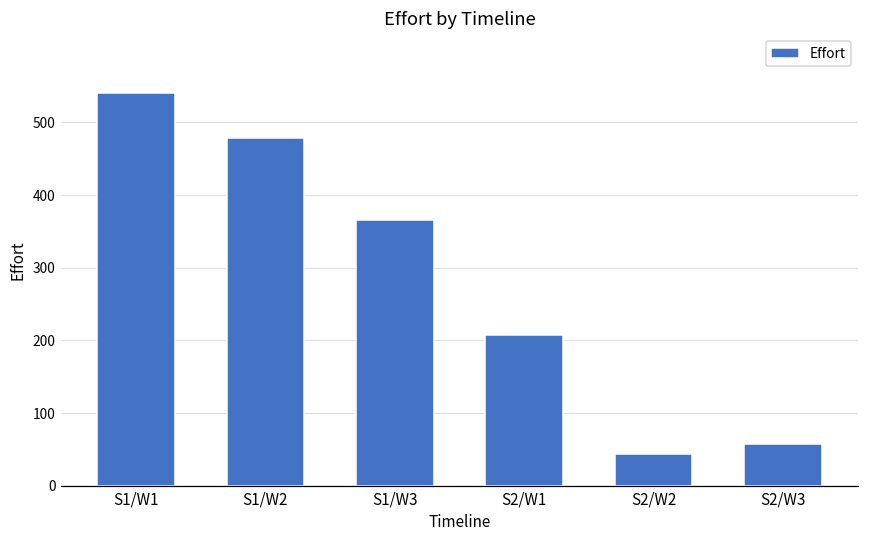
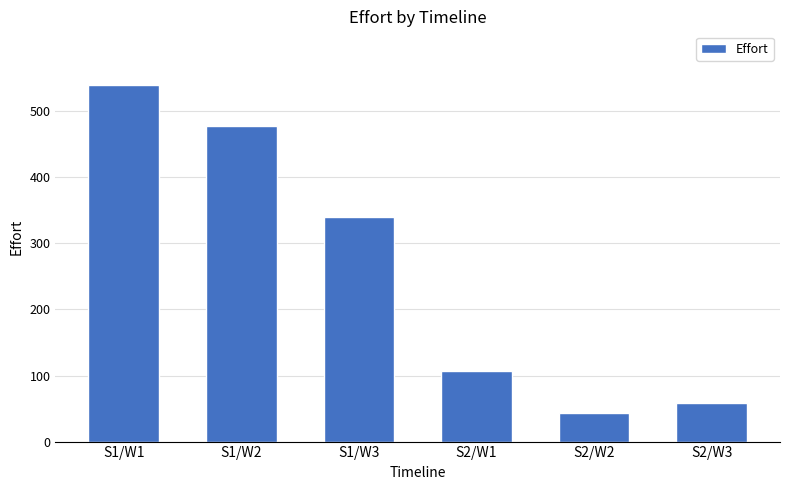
S1/W3: 370 -> 340
S2/W1: 210 -> 110
